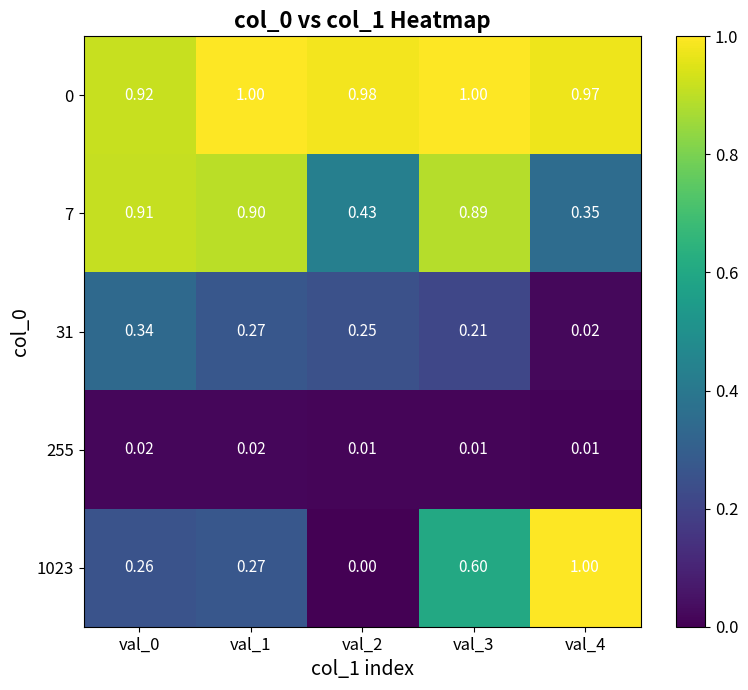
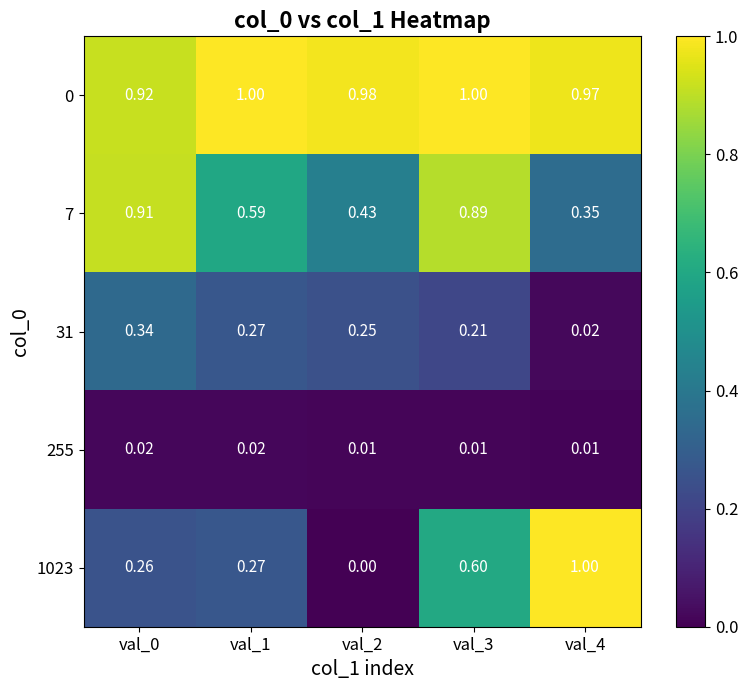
7, val_1: 0.90 -> 0.59
